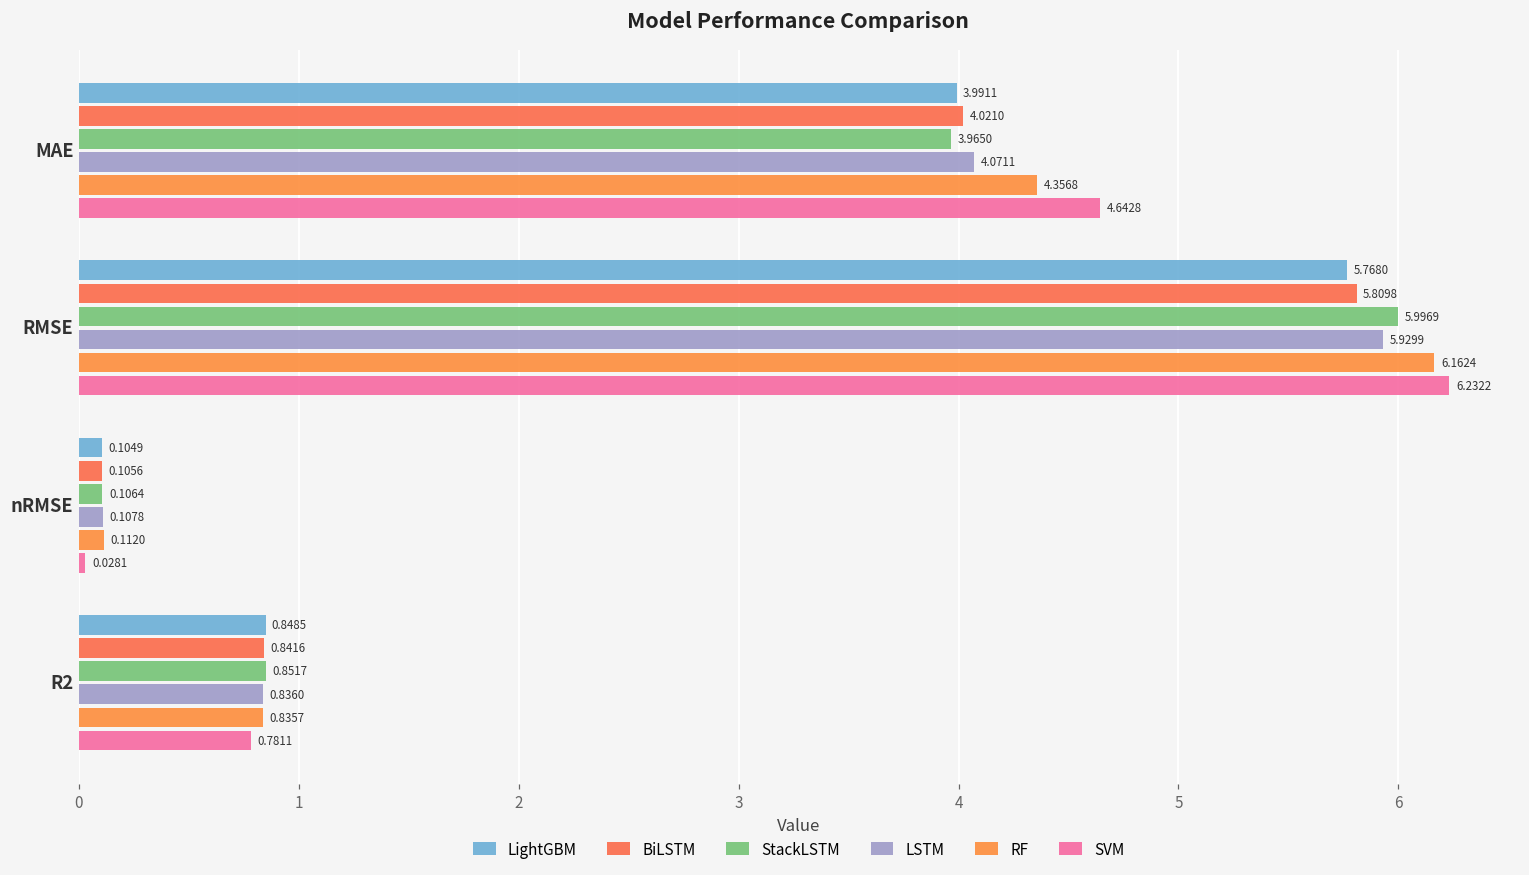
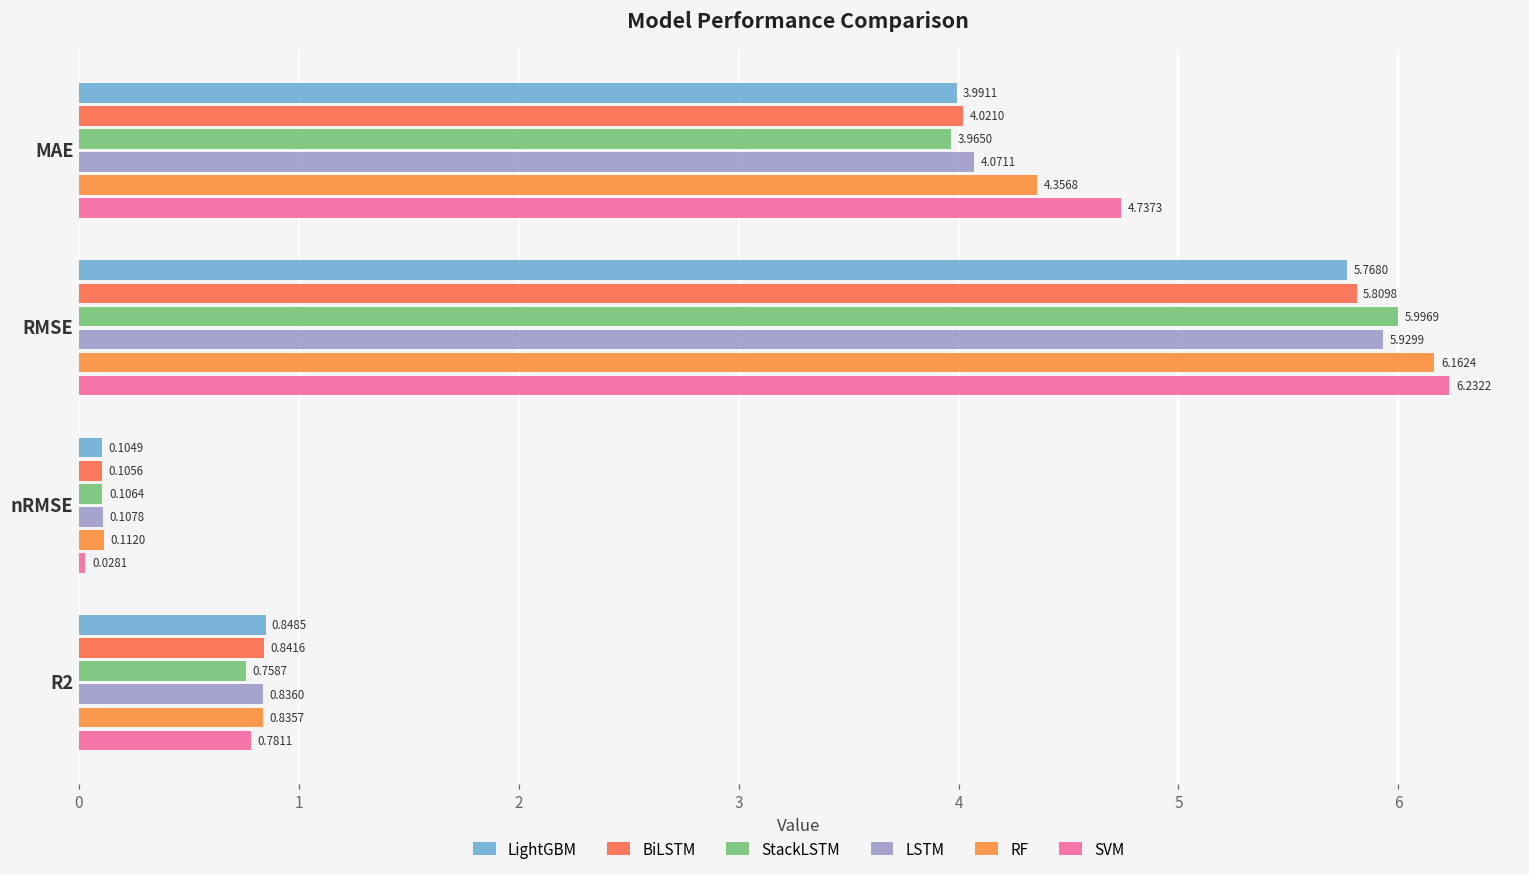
SVM, MAE: 4.6428 -> 4.7373
StackLSTM, R2: 0.8517 -> 0.7587
